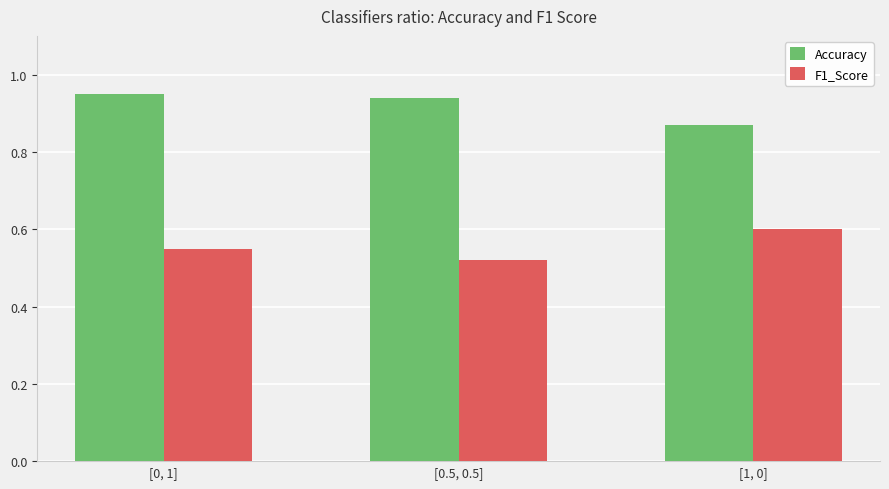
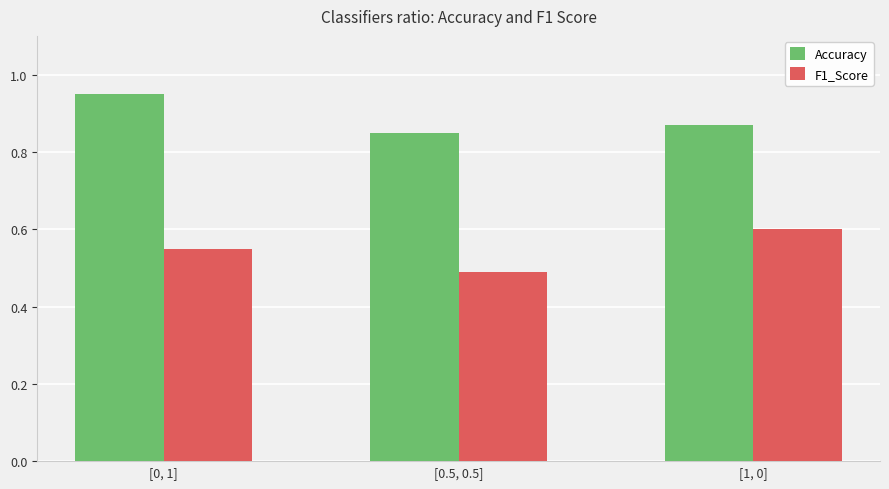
Accuracy, [0.5, 0.5]: 0.94 -> 0.85
F1_Score, [0.5, 0.5]: 0.52 -> 0.49
